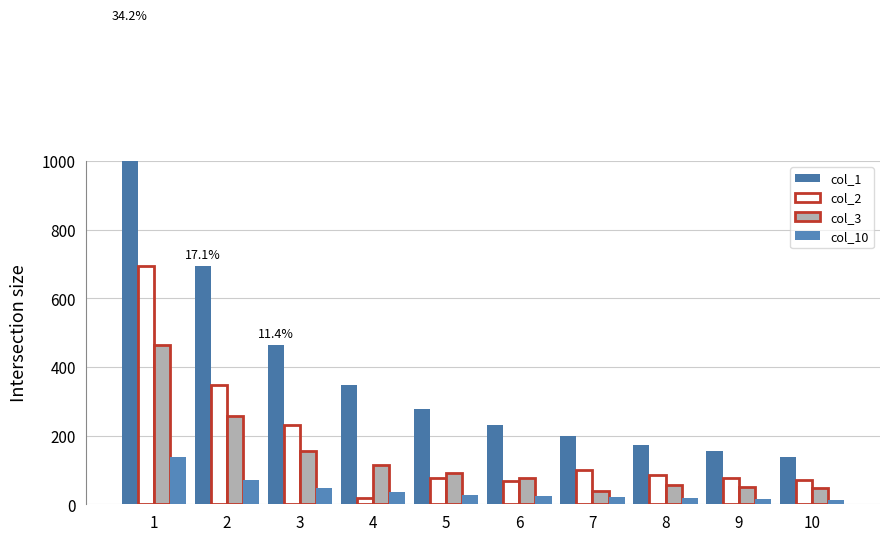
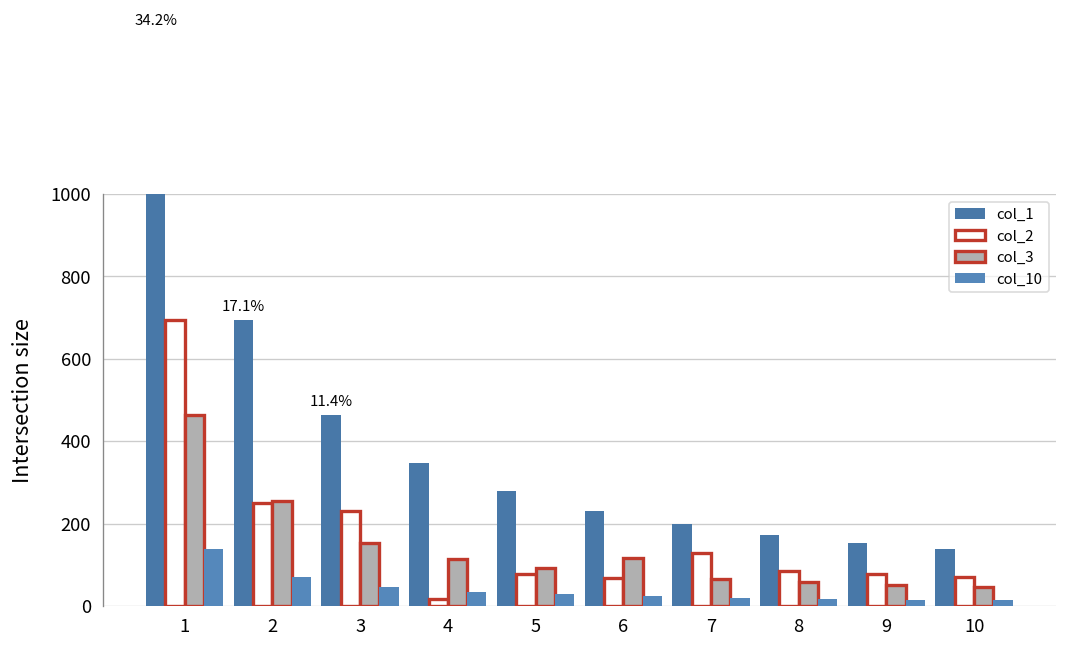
col_2, 2: 350 -> 250
col_3, 6: 80 -> 120
col_2, 7: 100 -> 130
col_3, 7: 40 -> 70
